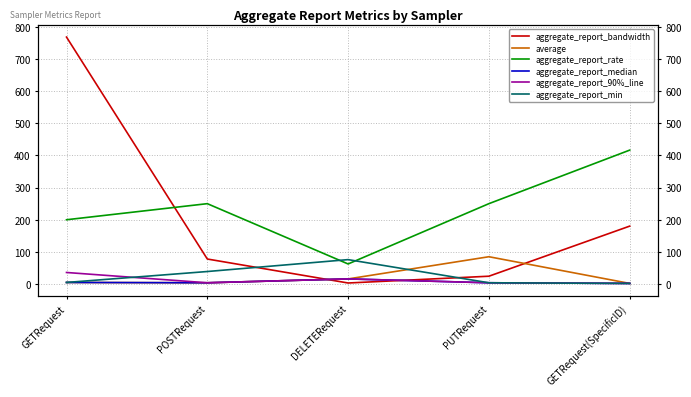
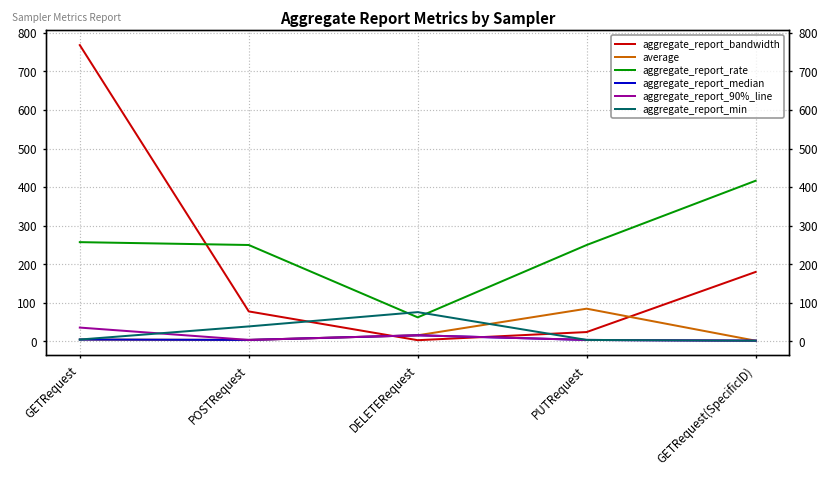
aggregate_report_rate, GETRequest: 200 -> 260
